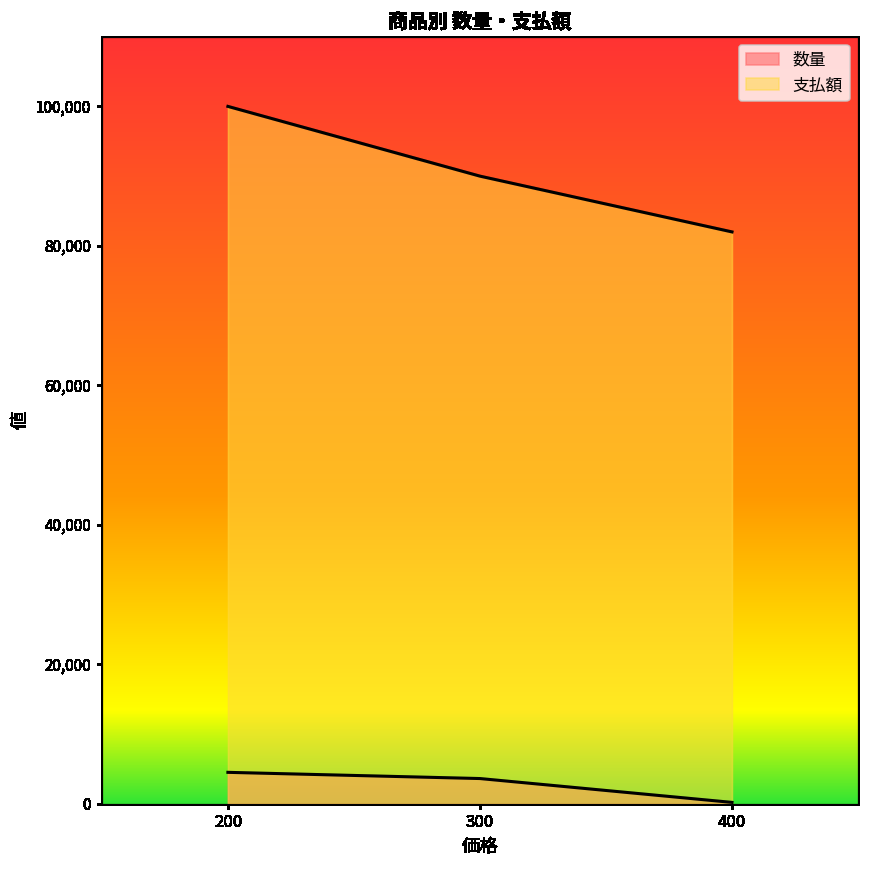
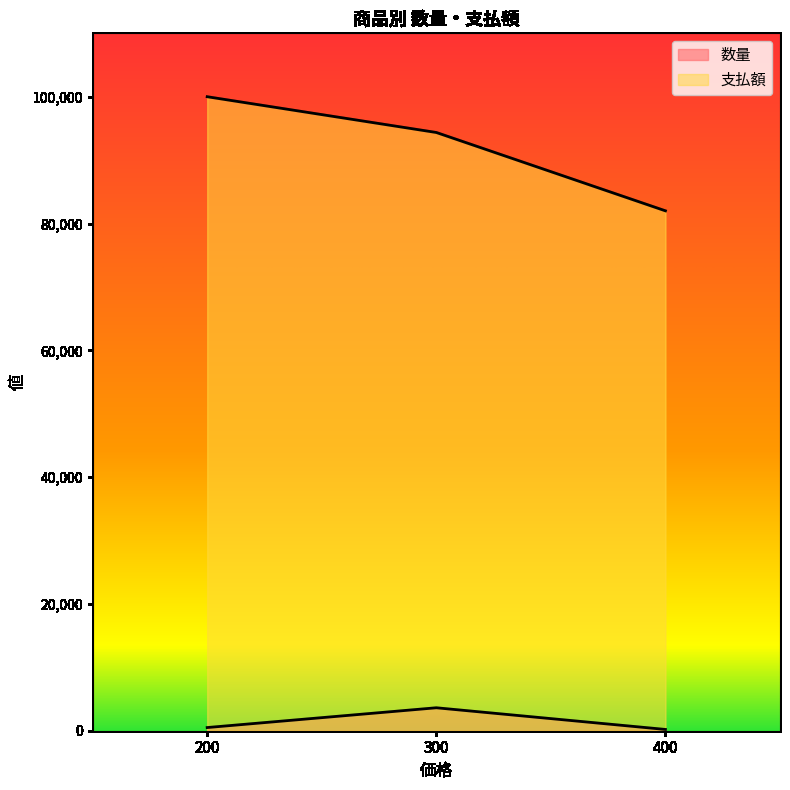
数量, 200: 5,000 -> 1,000
支払額, 300: 90,000 -> 94,000
